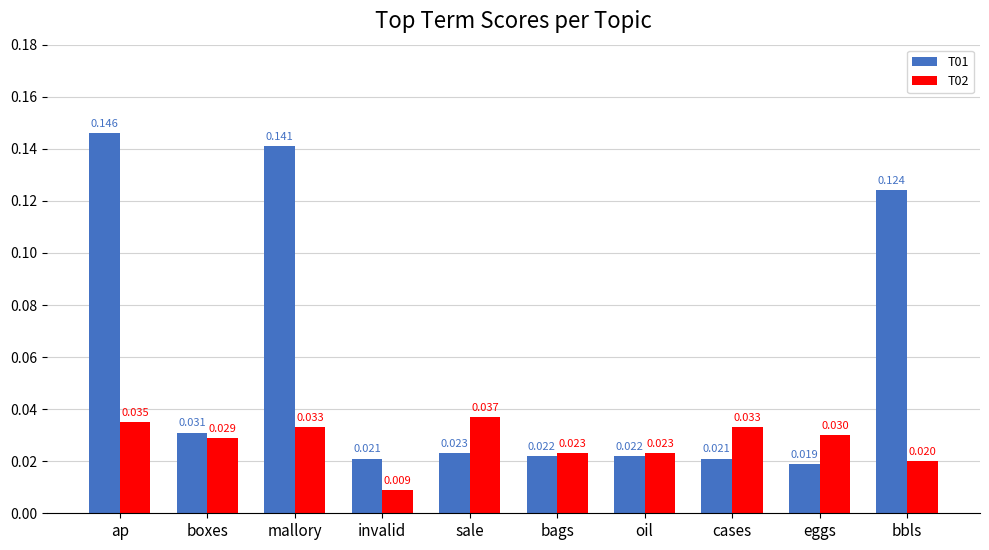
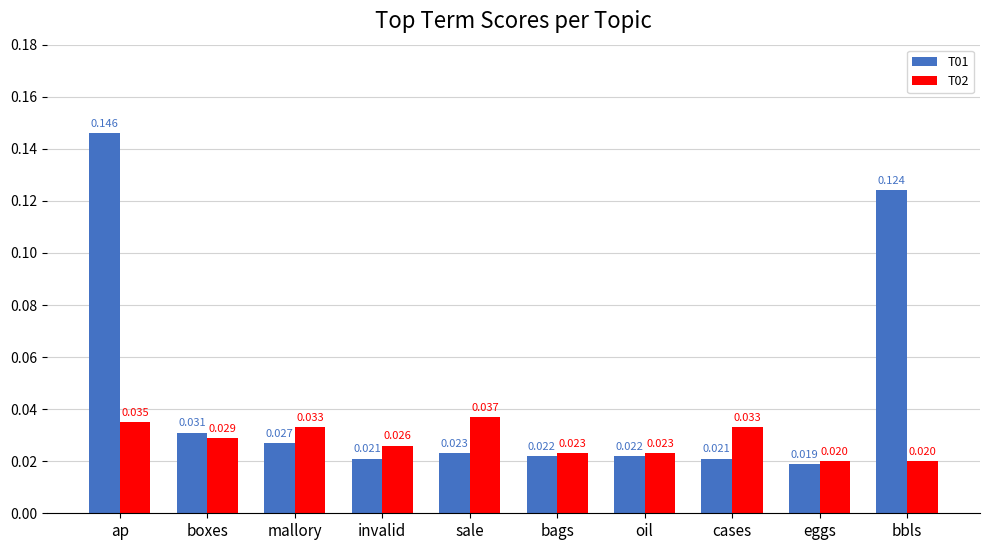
T01, mallory: 0.141 -> 0.027
T02, invalid: 0.009 -> 0.026
T02, eggs: 0.030 -> 0.020
